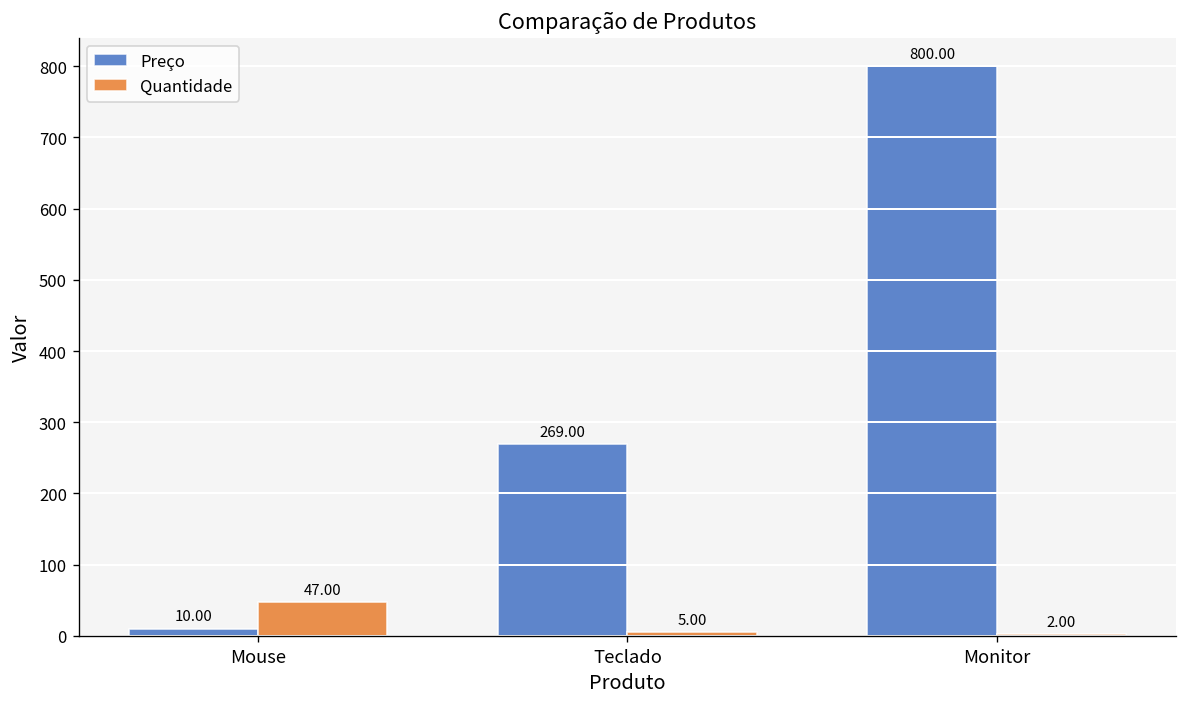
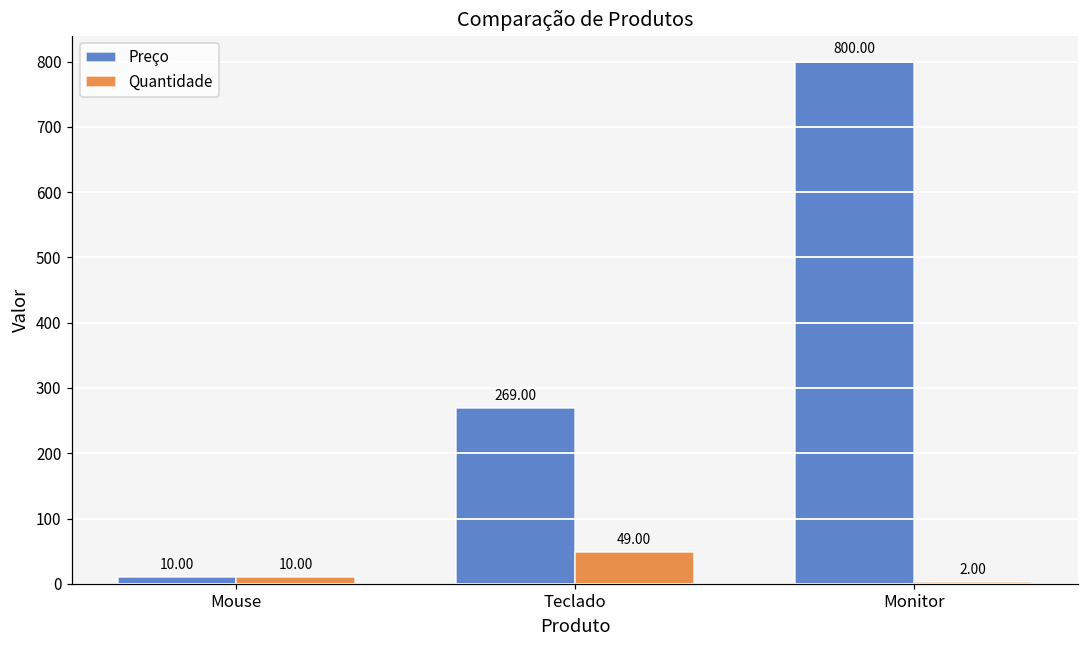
Quantidade, Mouse: 47.00 -> 10.00
Quantidade, Teclado: 5.00 -> 49.00
